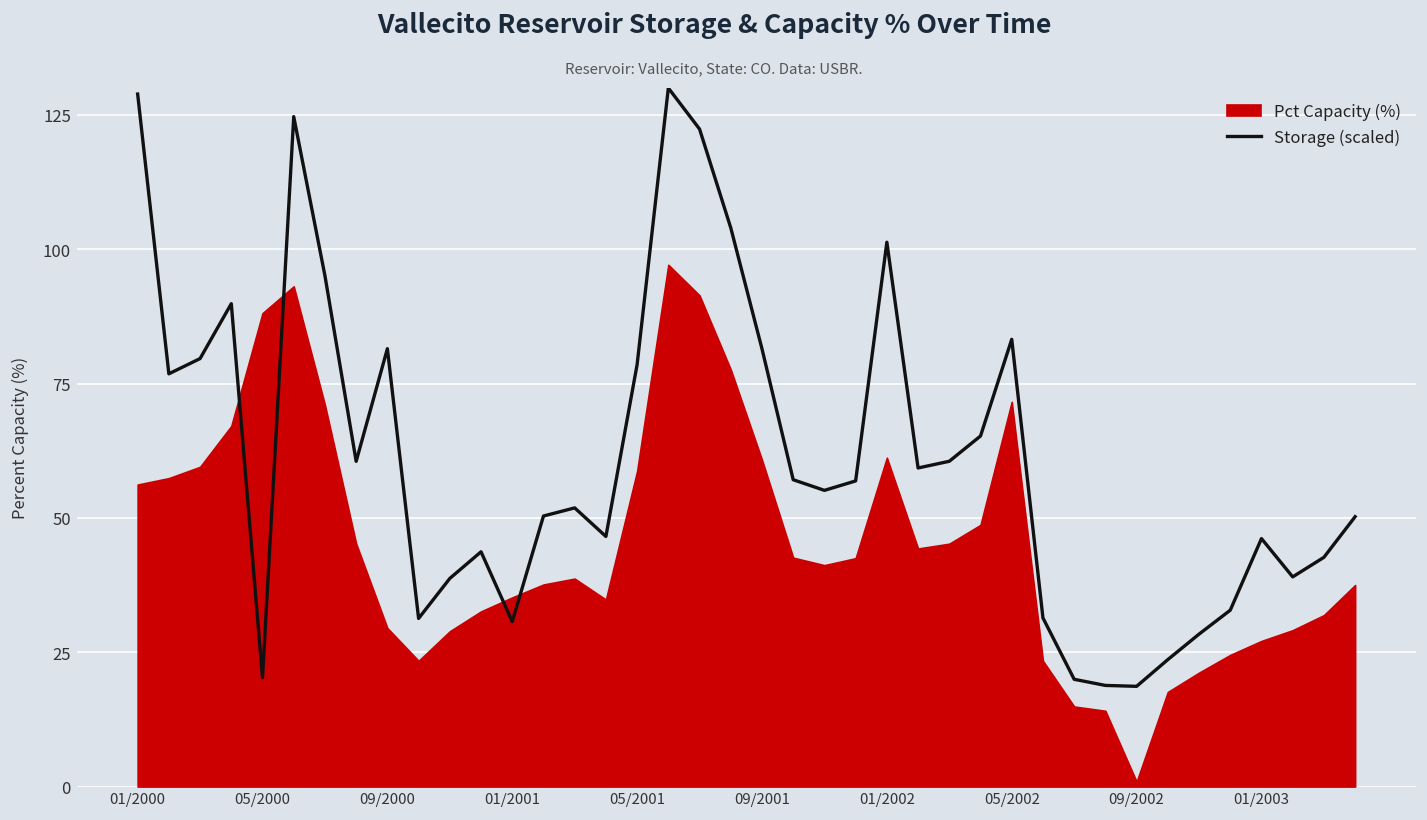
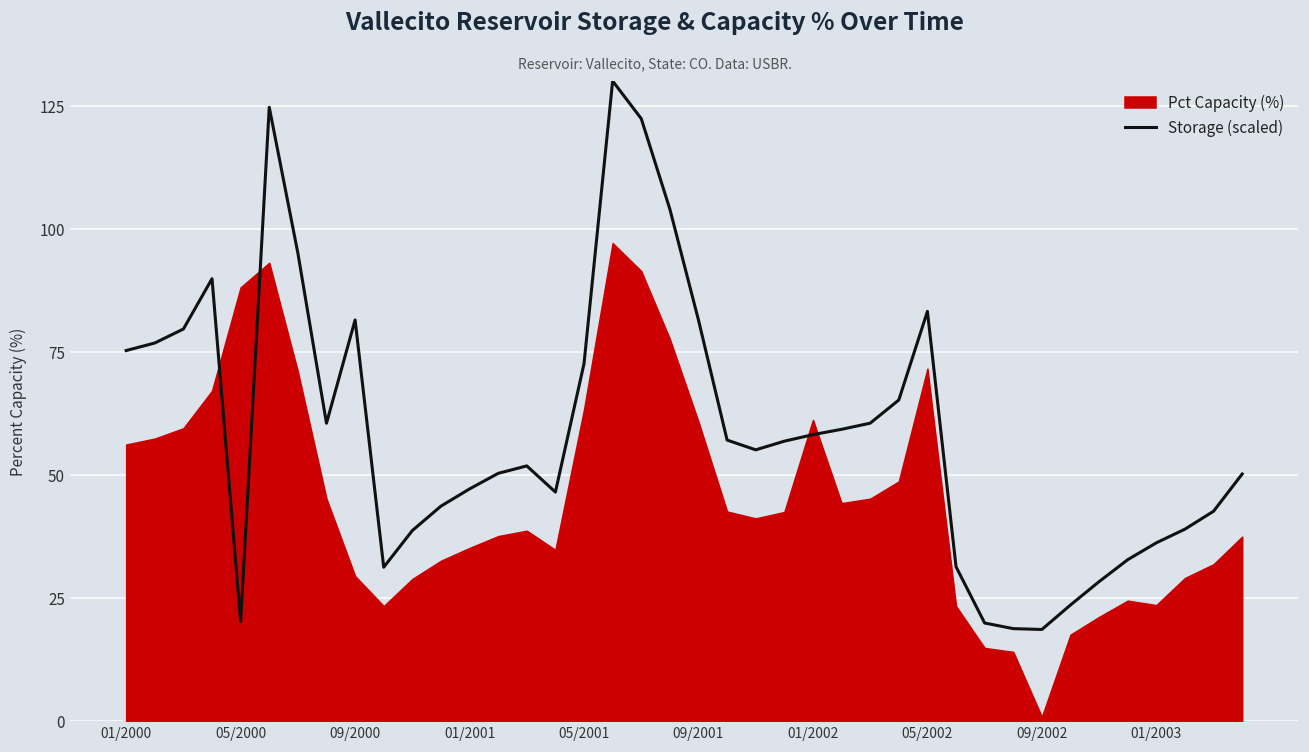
Storage (scaled), 01/2000: 129 -> 75
Storage (scaled), 01/2001: 31 -> 47
Storage (scaled), 05/2001: 79 -> 73
Pct Capacity (%), 05/2001: 59 -> 63
Storage (scaled), 01/2002: 101 -> 58
Storage (scaled), 01/2003: 46 -> 36
Pct Capacity (%), 01/2003: 27 -> 24
